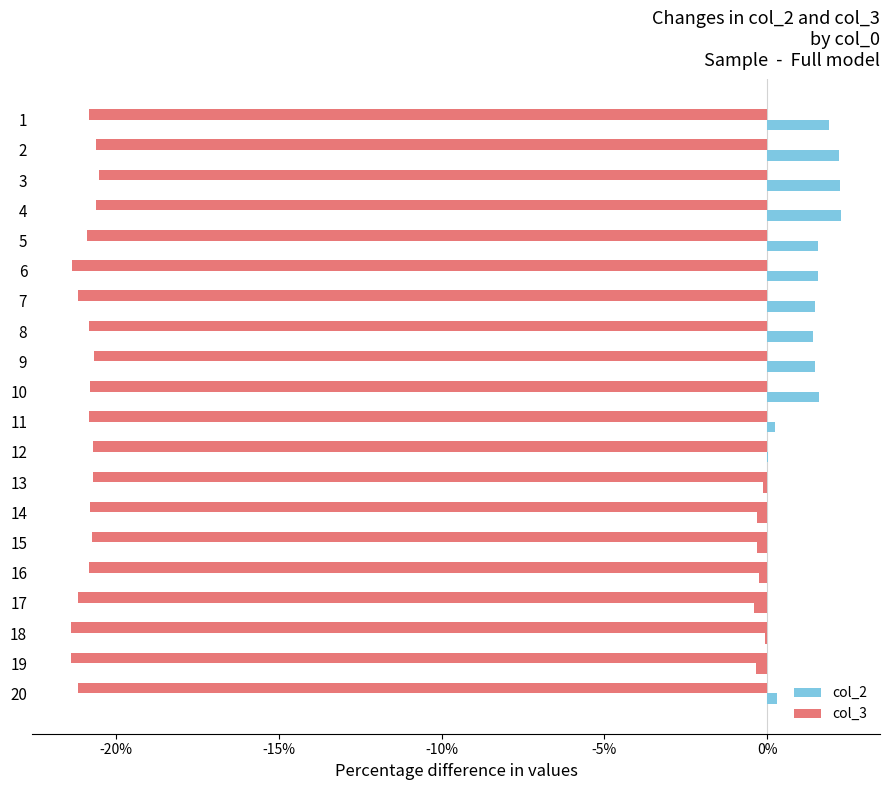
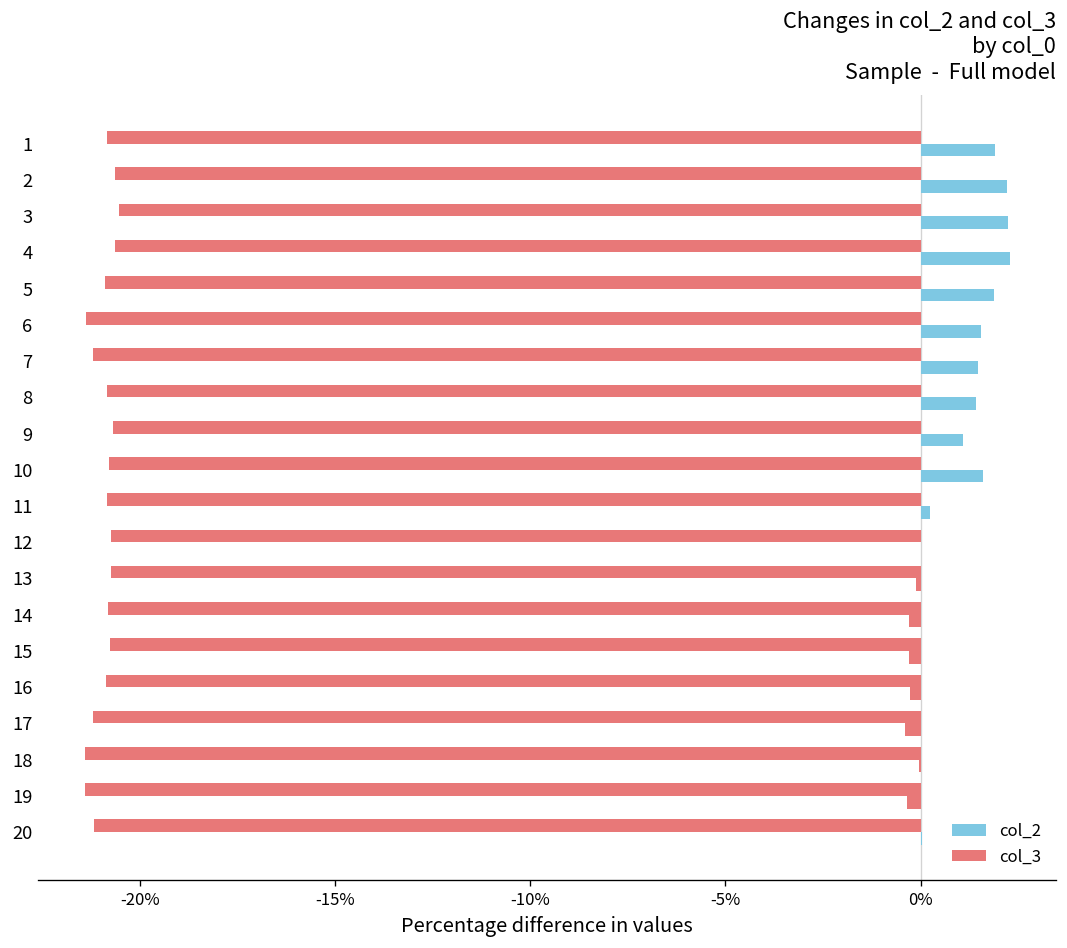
col_2, 5: 1.6% -> 1.9%
col_2, 9: 1.5% -> 1.1%
col_2, 20: 0.3% -> 0.0%
